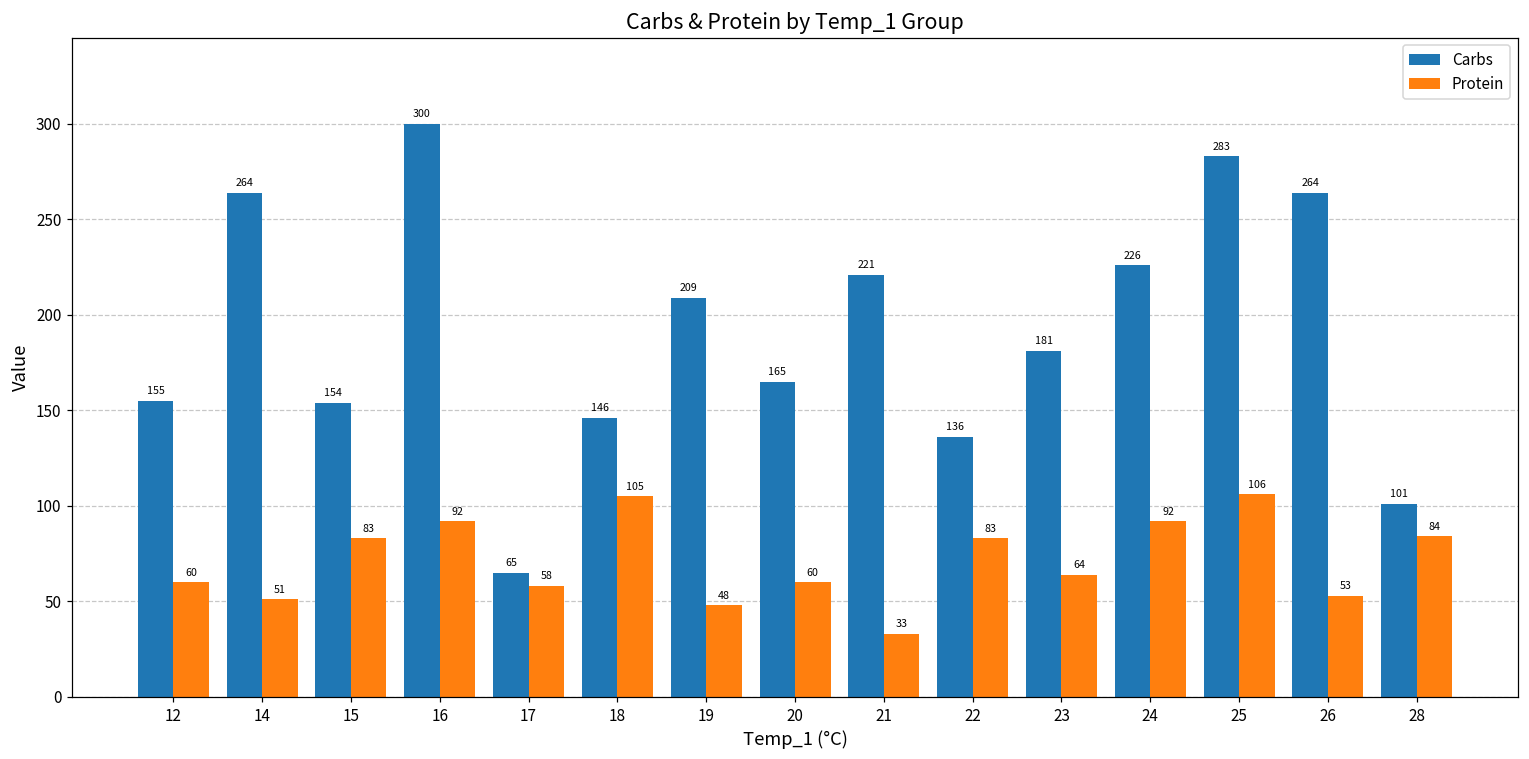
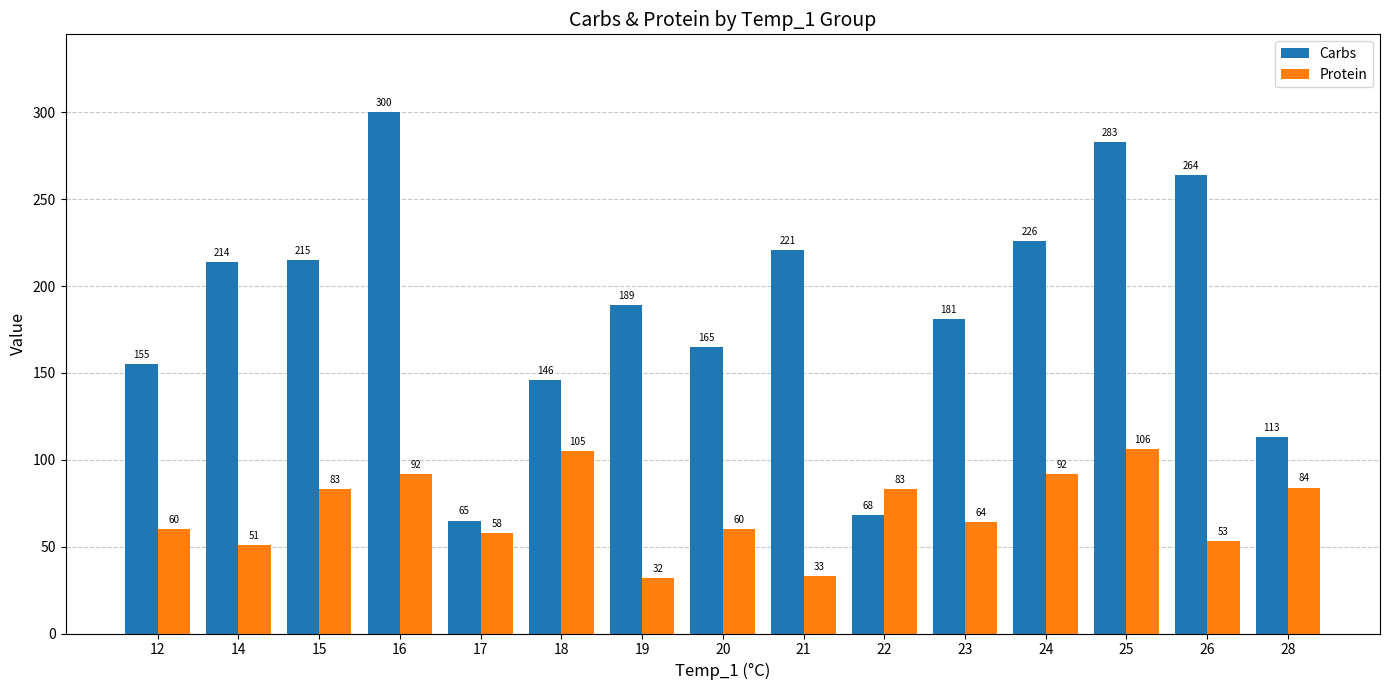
Carbs, 14: 264 -> 214
Carbs, 15: 154 -> 215
Carbs, 19: 209 -> 189
Protein, 19: 48 -> 32
Carbs, 22: 136 -> 68
Carbs, 28: 101 -> 113
